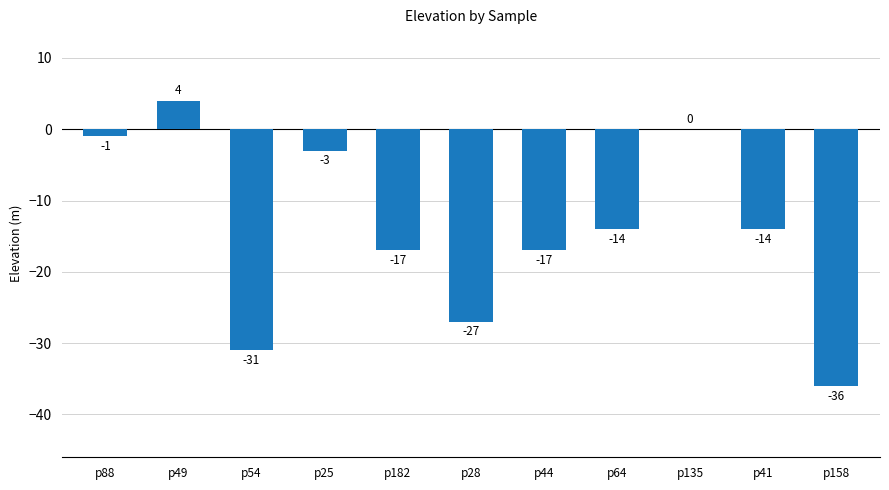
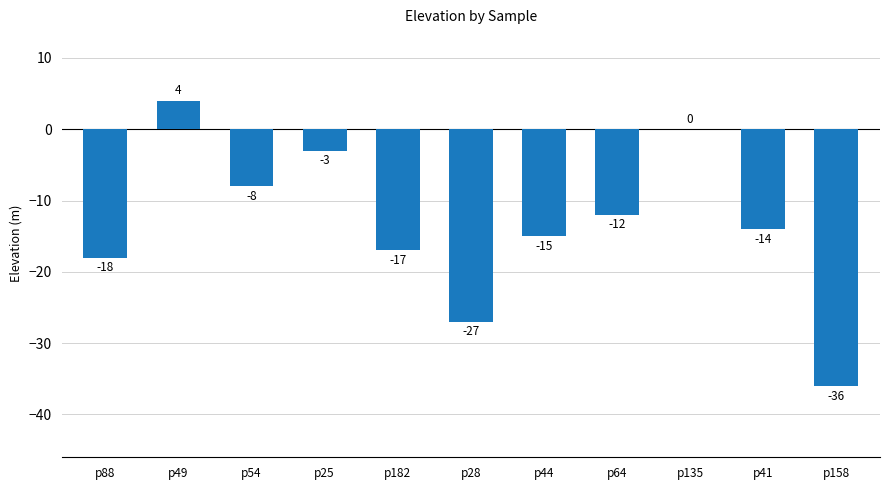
p88: -1 -> -18
p54: -31 -> -8
p44: -17 -> -15
p64: -14 -> -12
